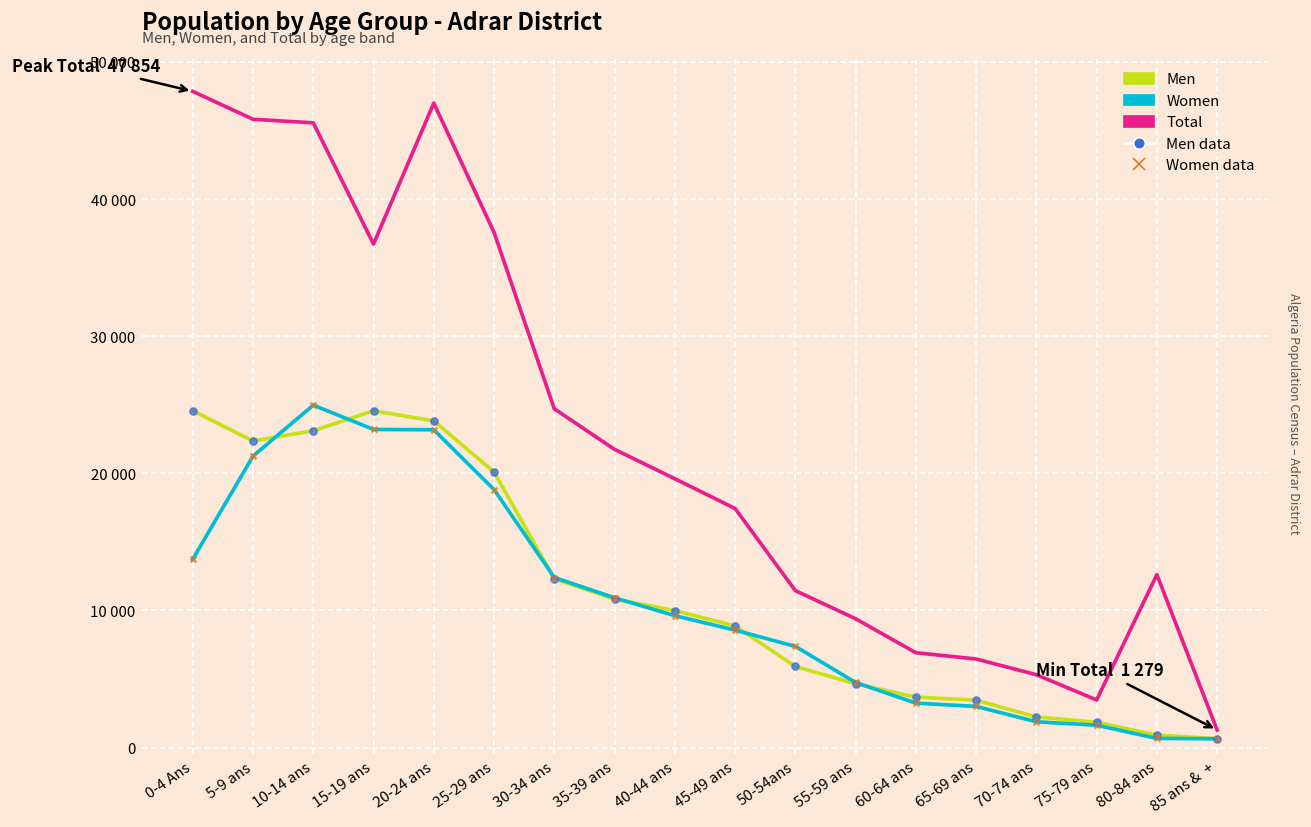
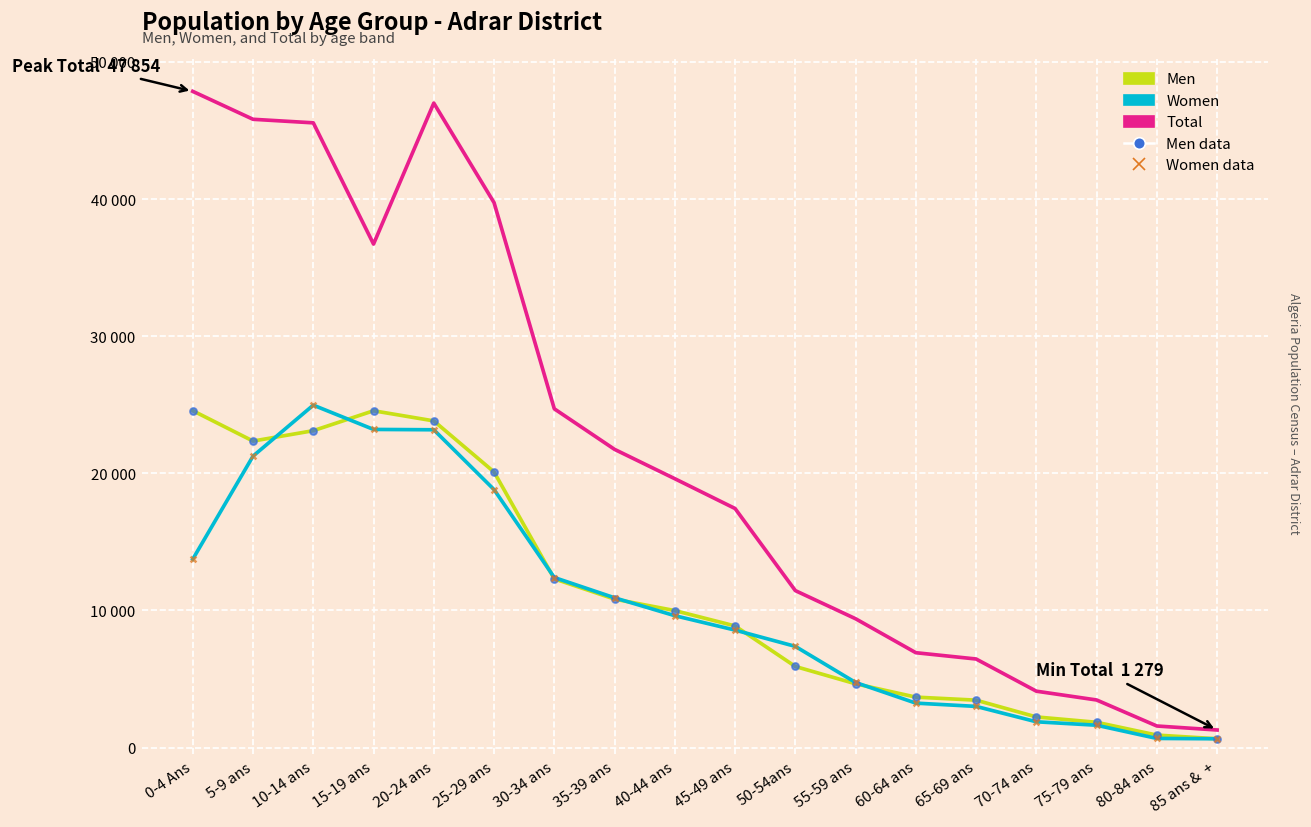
Total, 25-29 ans: 37600 -> 39700
Total, 70-74 ans: 5300 -> 4100
Total, 80-84 ans: 12600 -> 1600
